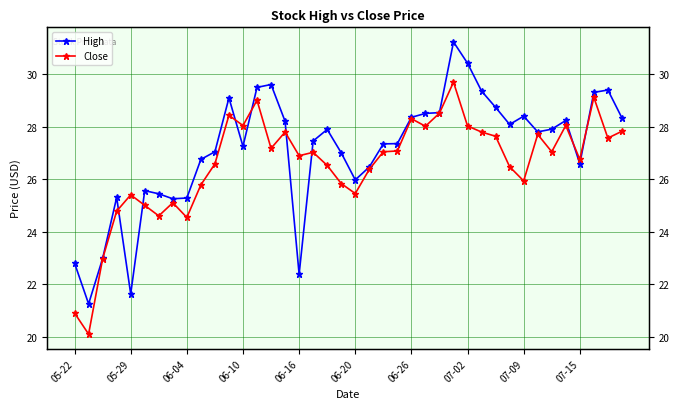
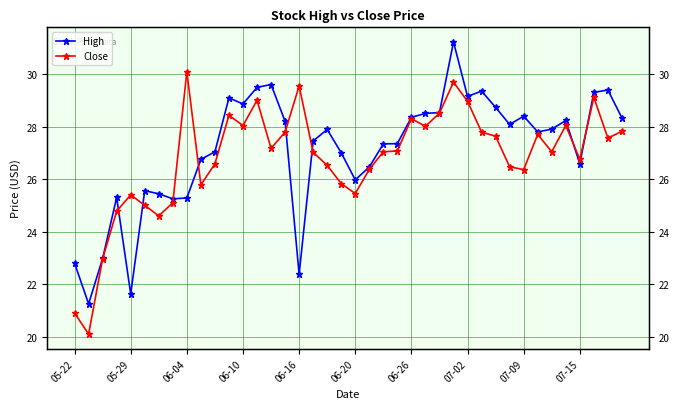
Close, 06-04: 24.5 -> 30.1
High, 06-10: 27.2 -> 28.9
Close, 06-16: 26.9 -> 29.5
High, 07-02: 30.4 -> 29.1
Close, 07-02: 28.0 -> 29.0
Close, 07-09: 25.9 -> 26.4
